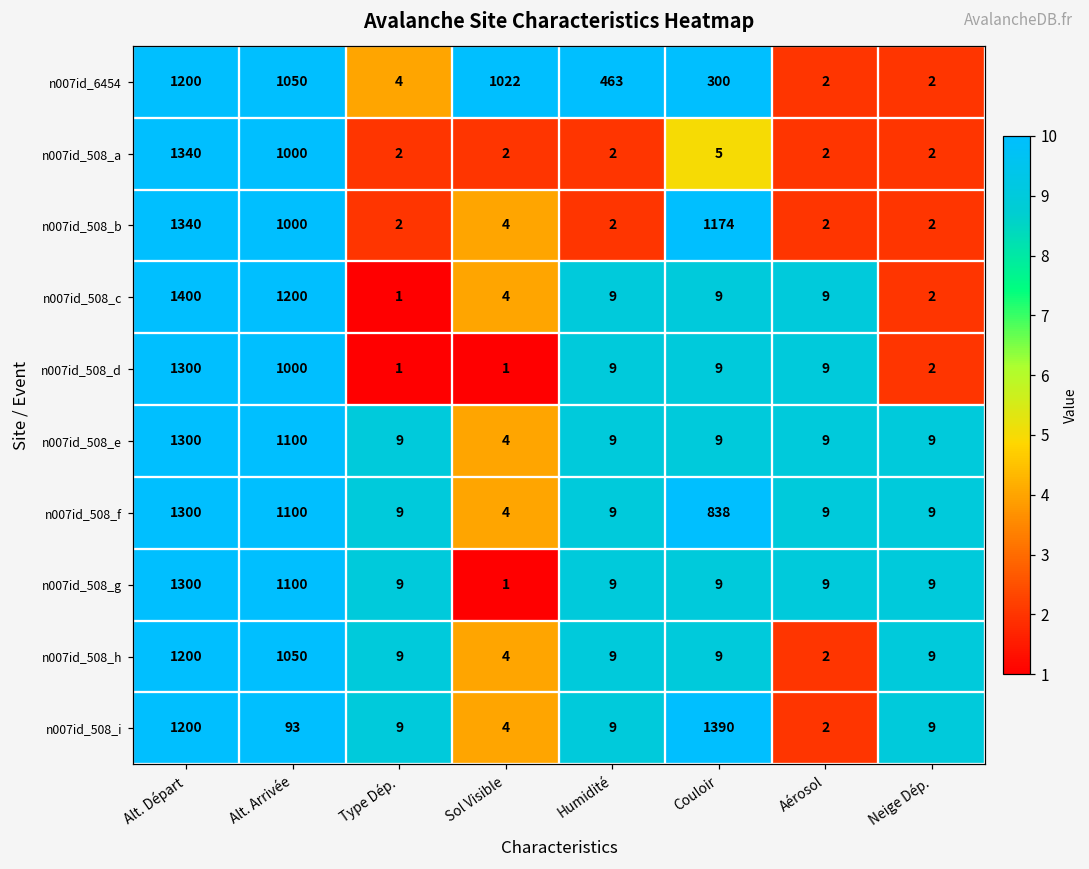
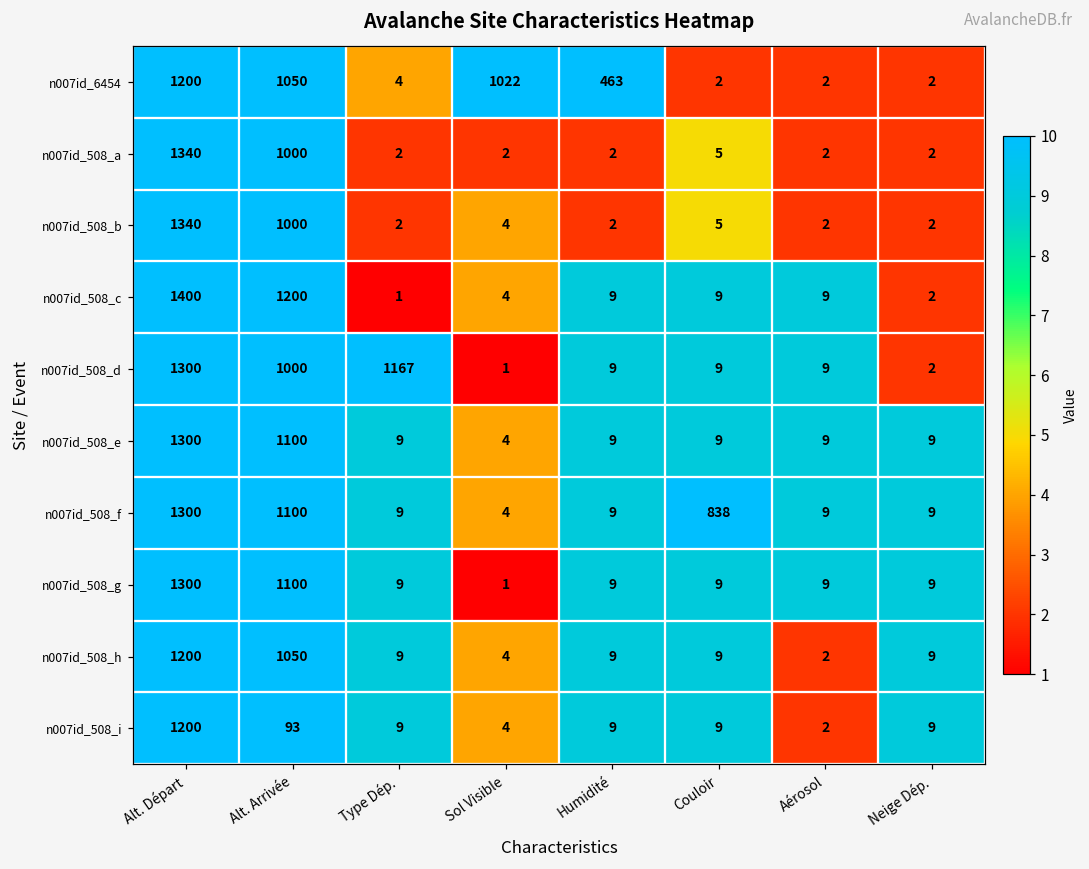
n007id_6454, Couloir: 300 -> 2
n007id_508_b, Couloir: 1174 -> 5
n007id_508_d, Type Dép.: 1 -> 1167
n007id_508_i, Couloir: 1390 -> 9
